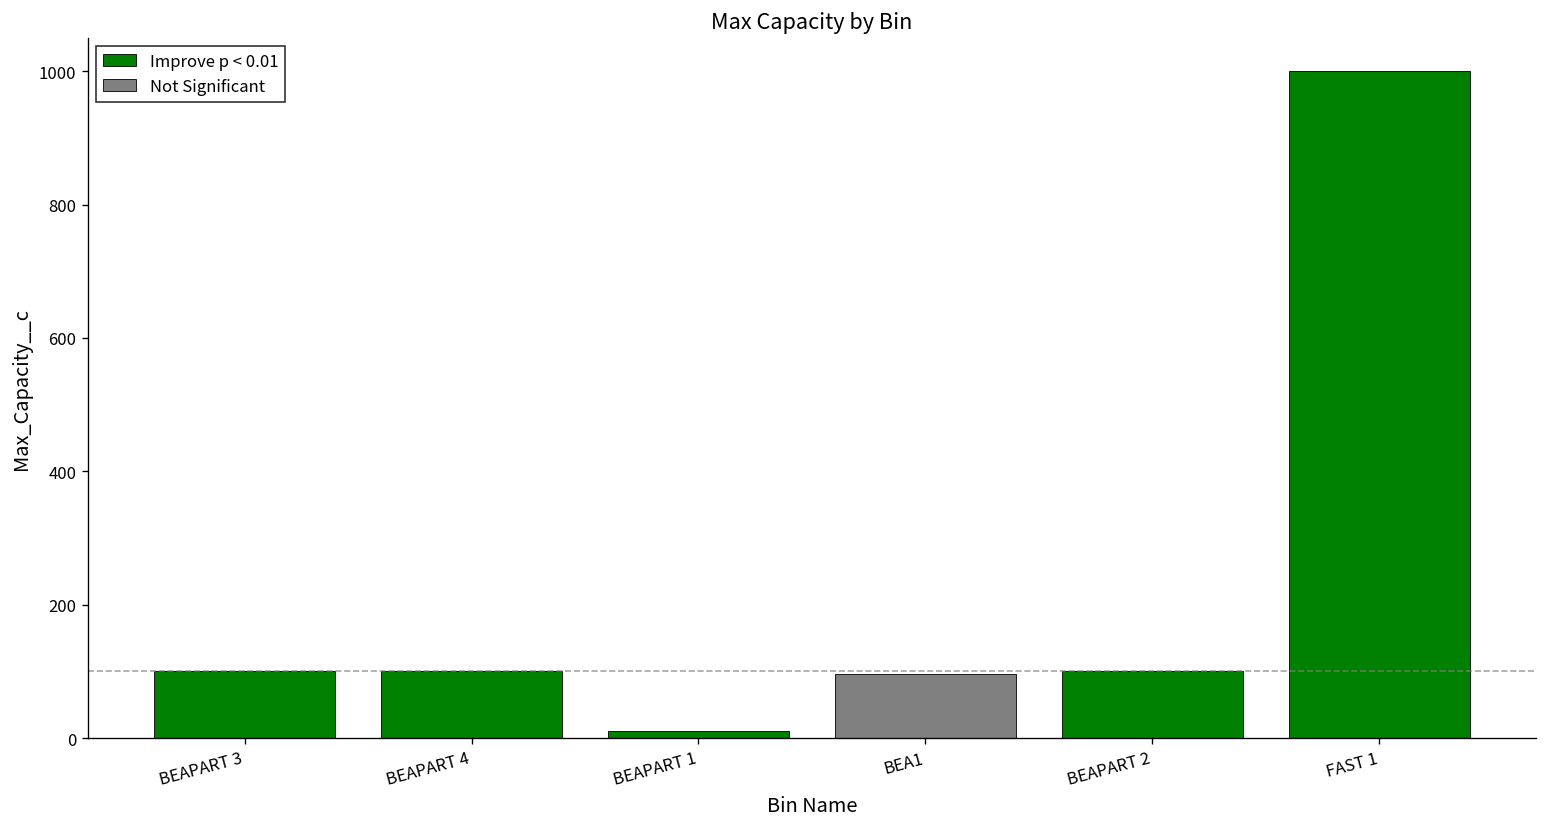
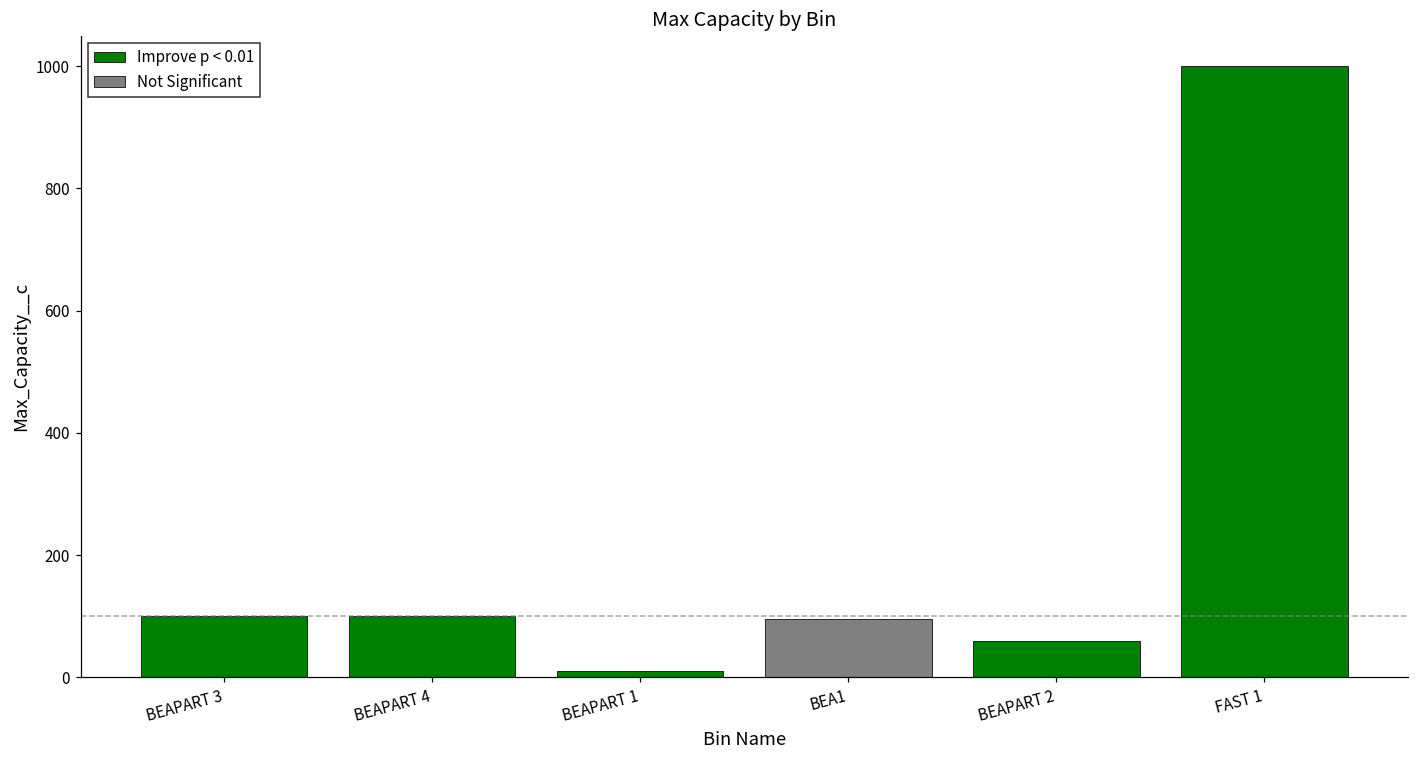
BEAPART 2: 100 -> 60
